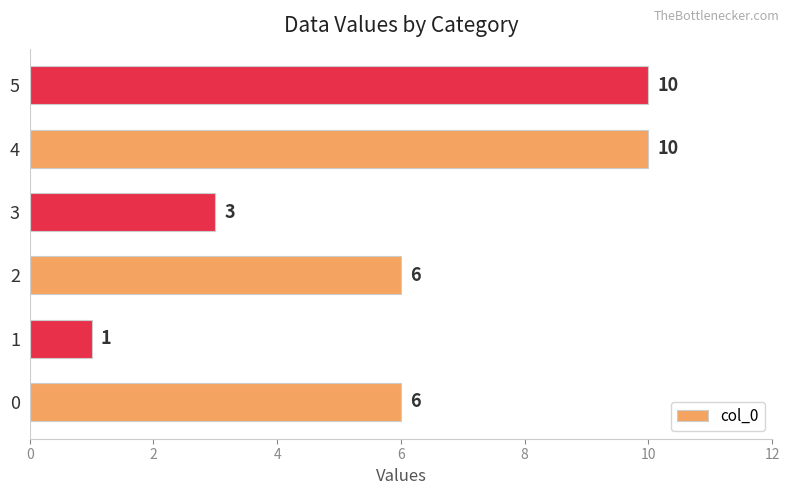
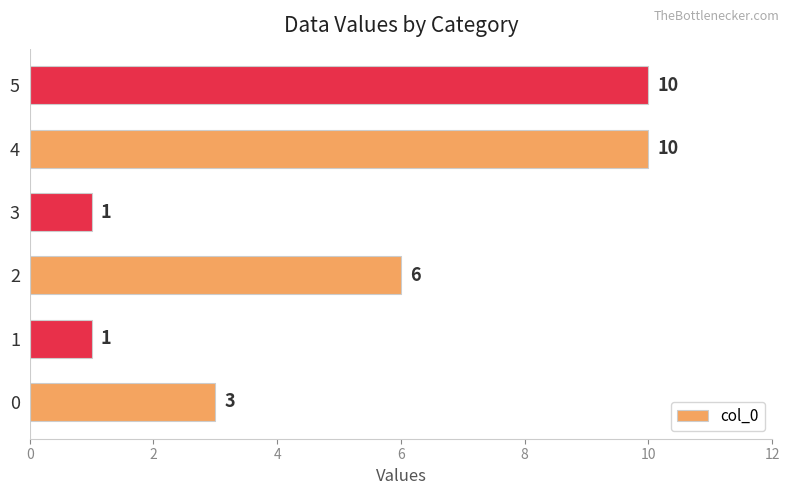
3: 3 -> 1
0: 6 -> 3
